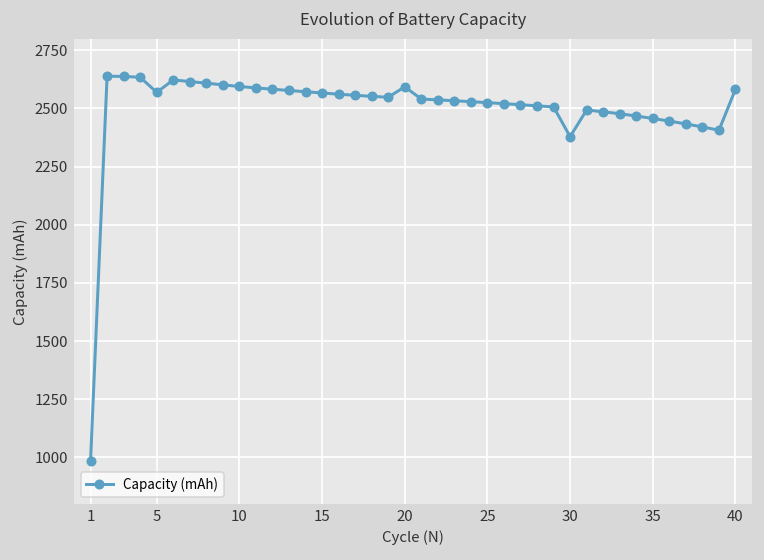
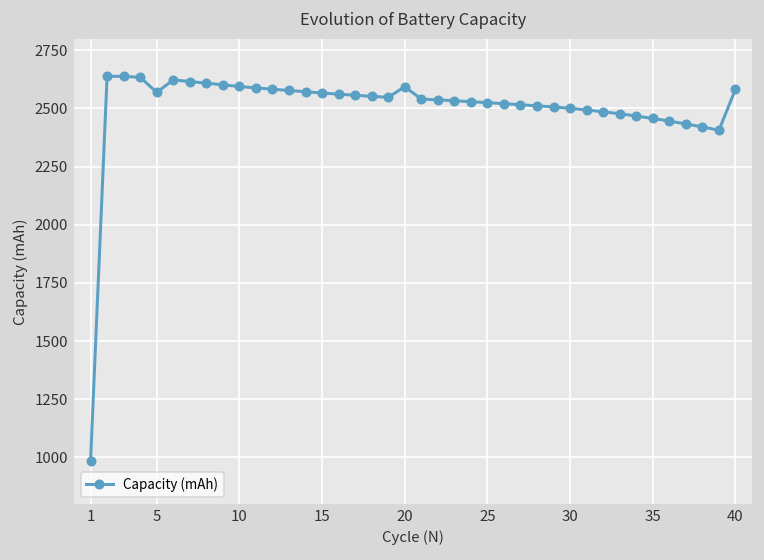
30: 2380 -> 2500
